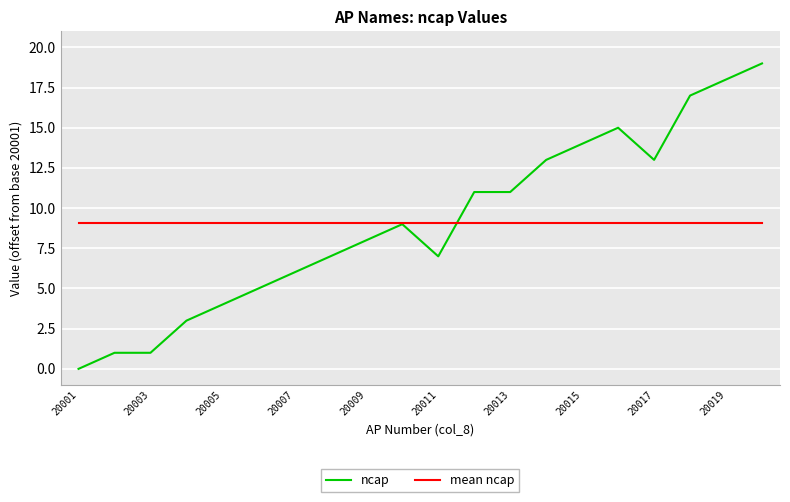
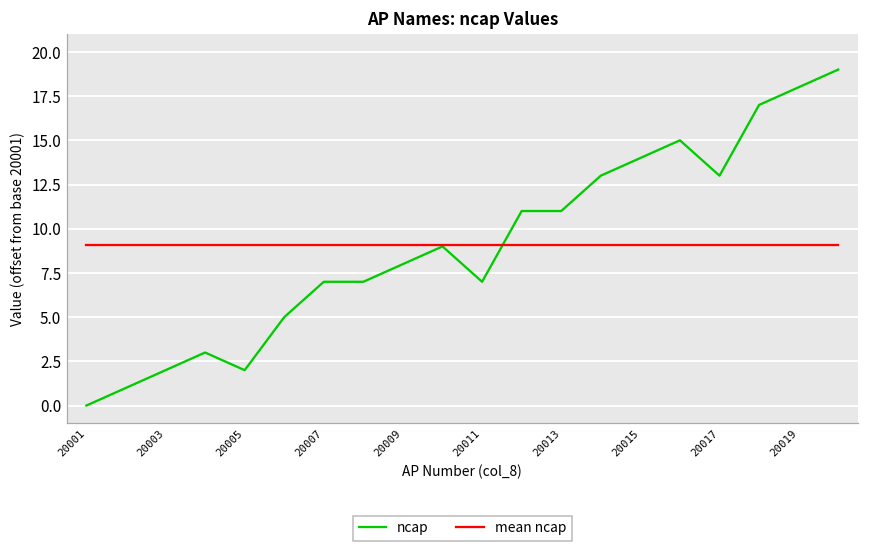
ncap, 20003: 1.0 -> 2.0
ncap, 20005: 4.0 -> 2.0
ncap, 20007: 6.0 -> 7.0
